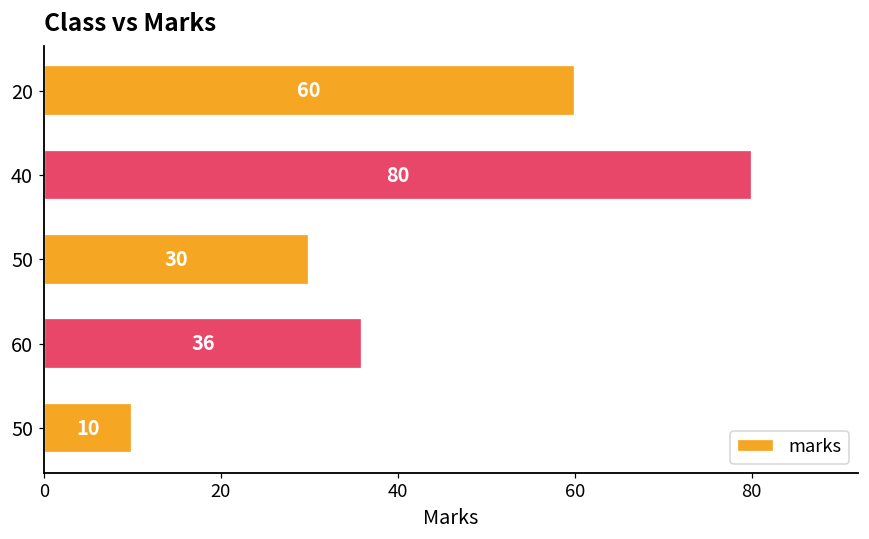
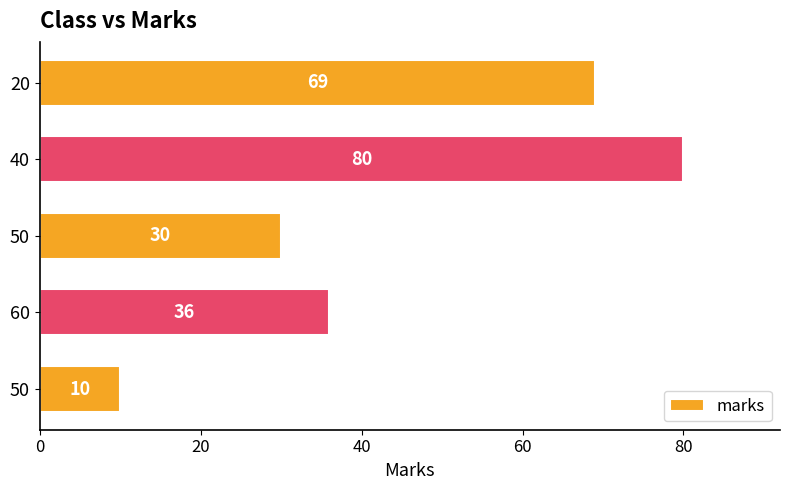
20: 60 -> 69
